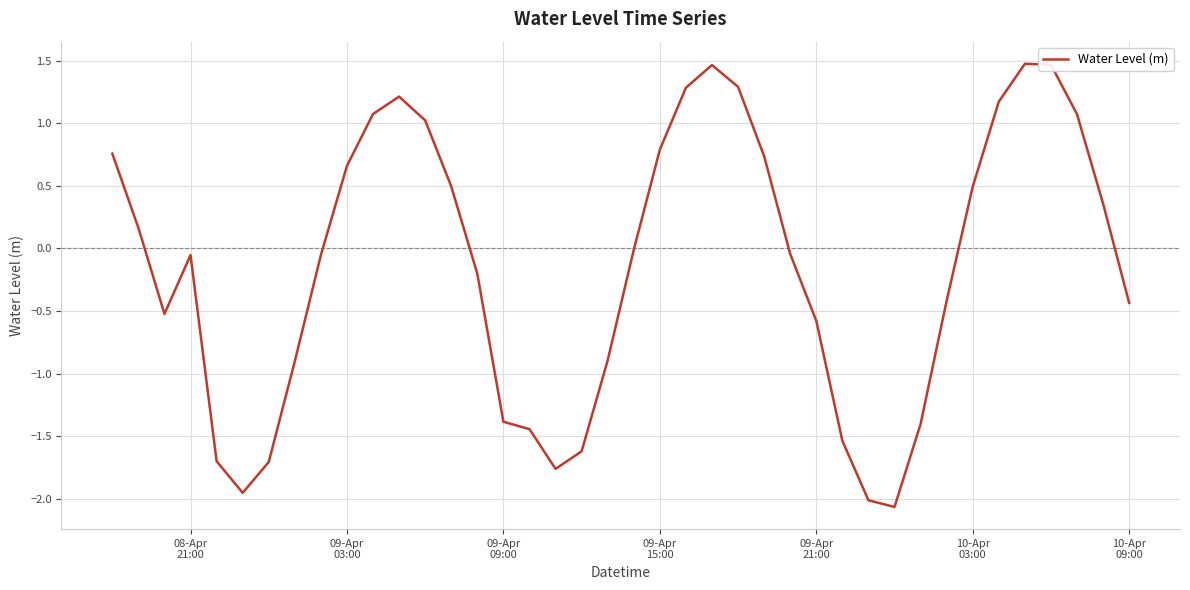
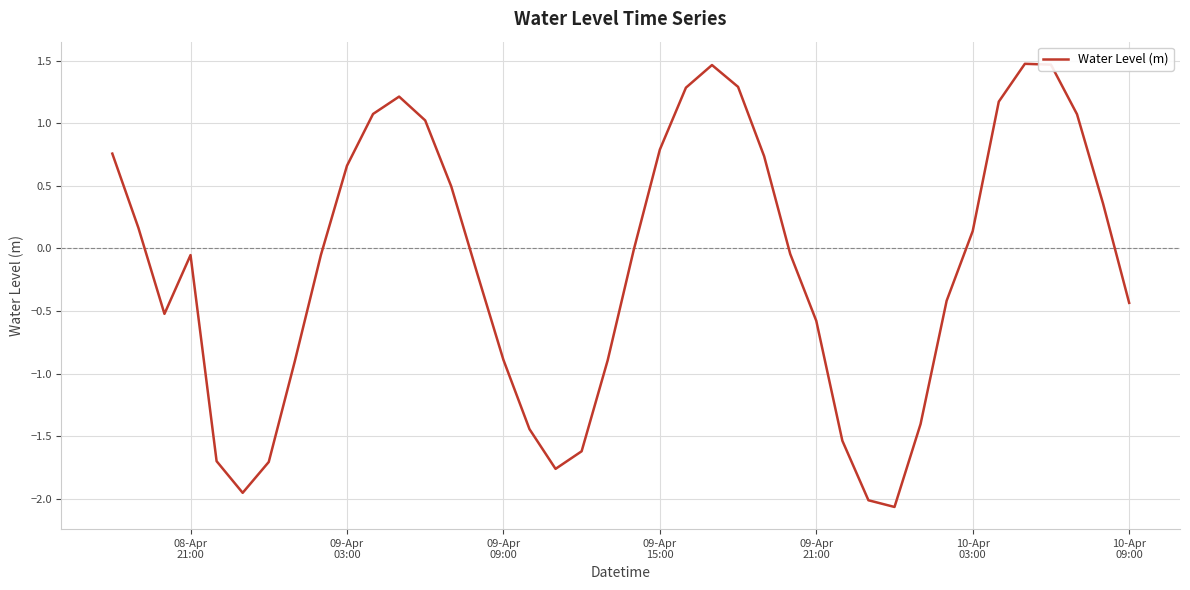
09-Apr 09:00: -1.38 -> -0.89
10-Apr 03:00: 0.49 -> 0.14
